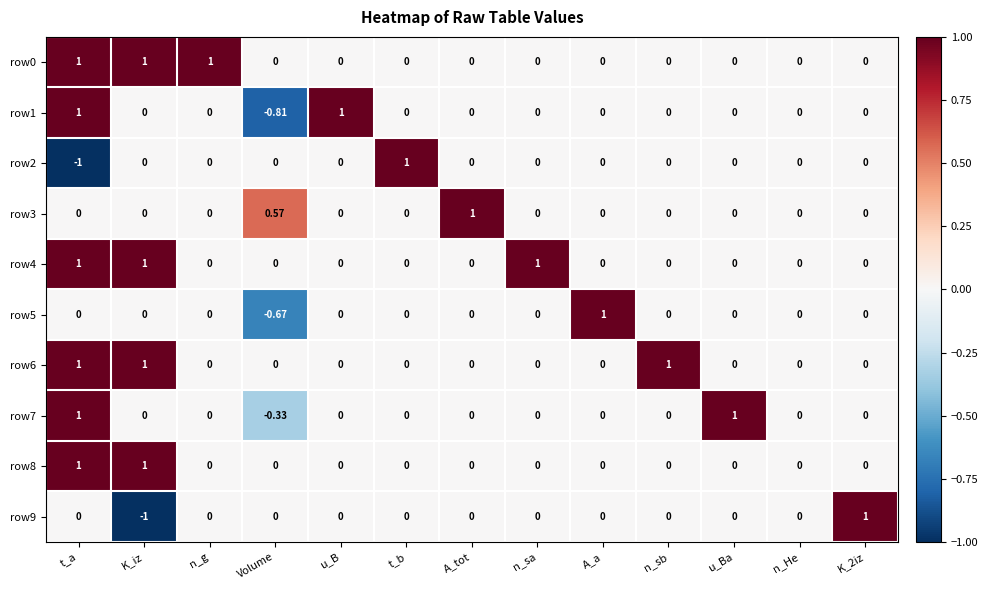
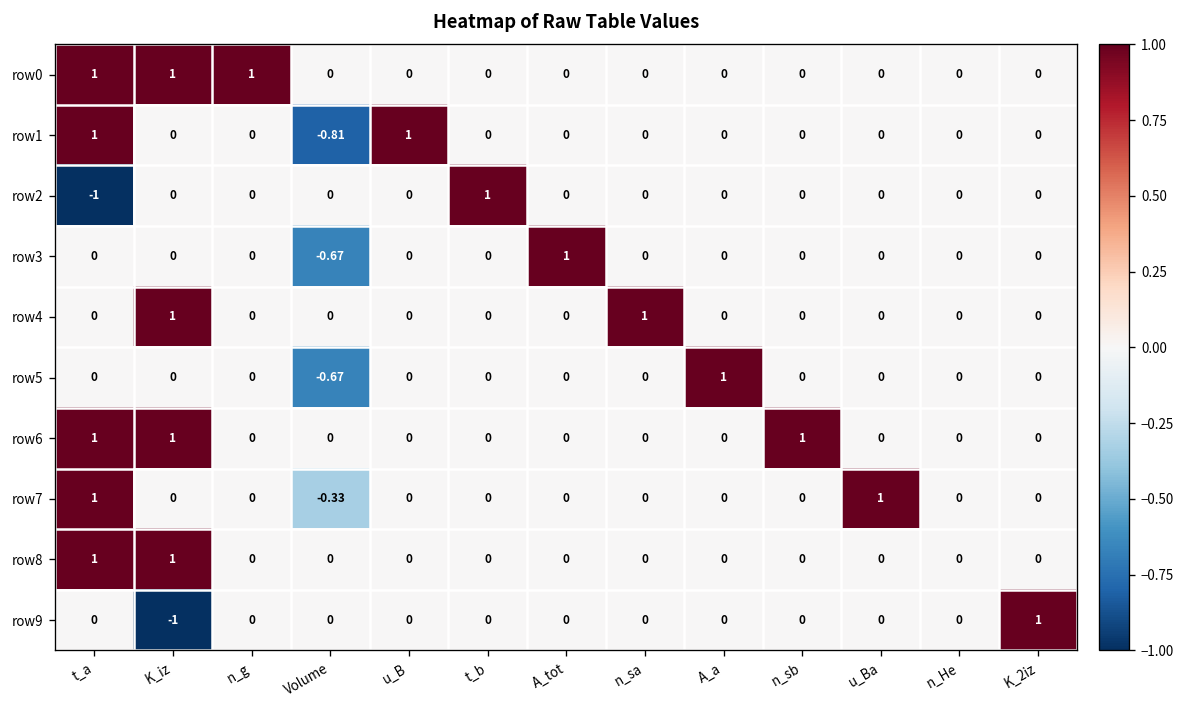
row3, Volume: 0.57 -> -0.67
row4, t_a: 1 -> 0
